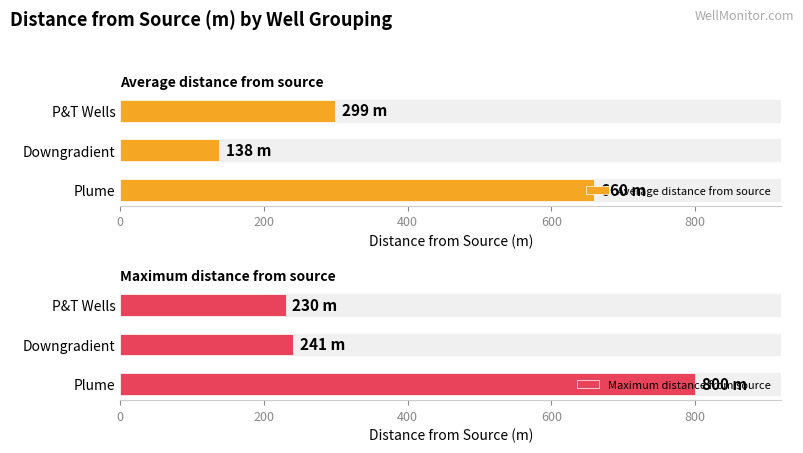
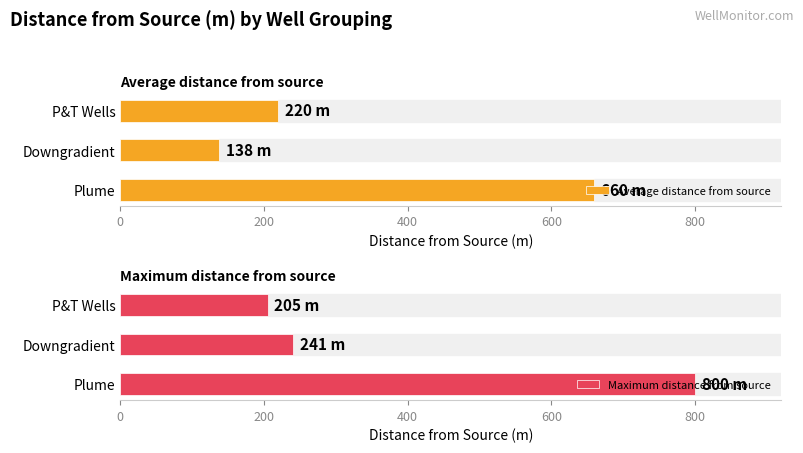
Average distance from source, P&T Wells: 299 -> 220
Maximum distance from source, P&T Wells: 230 -> 205
